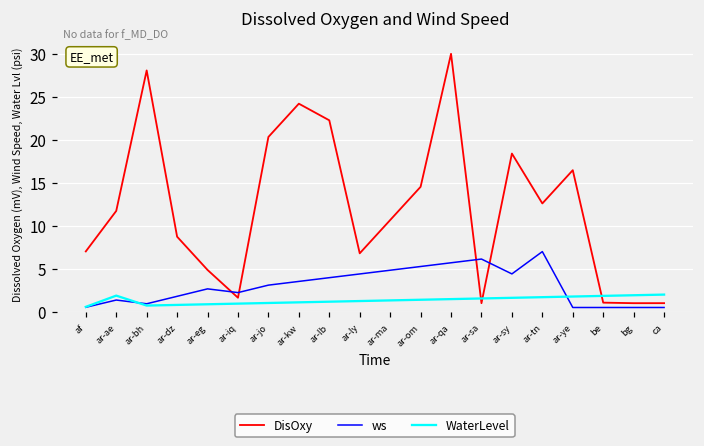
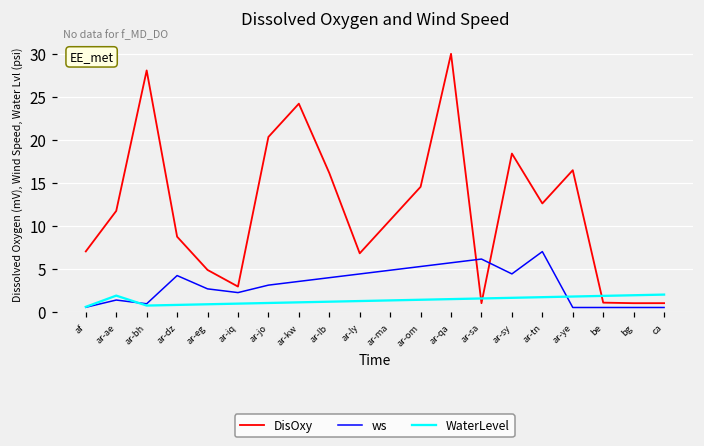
ws, ar-dz: 2 -> 4
DisOxy, ar-iq: 2 -> 3
DisOxy, ar-lb: 22 -> 16
